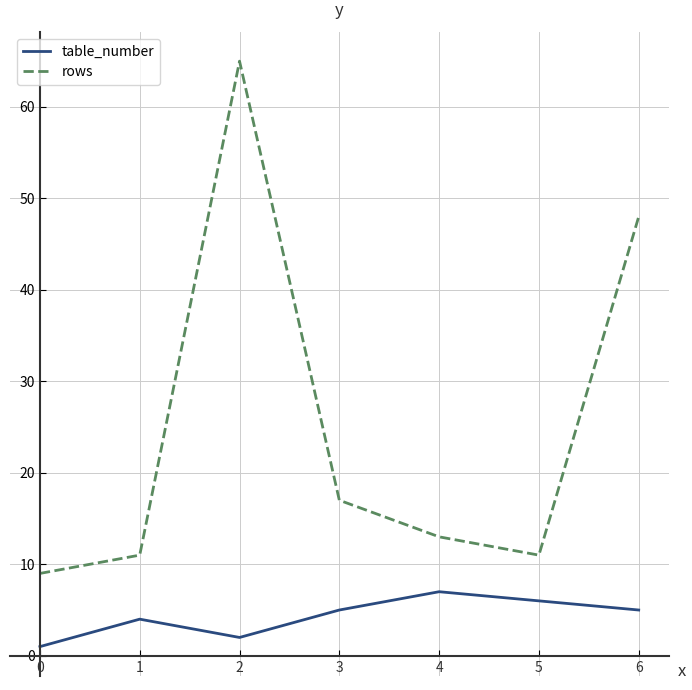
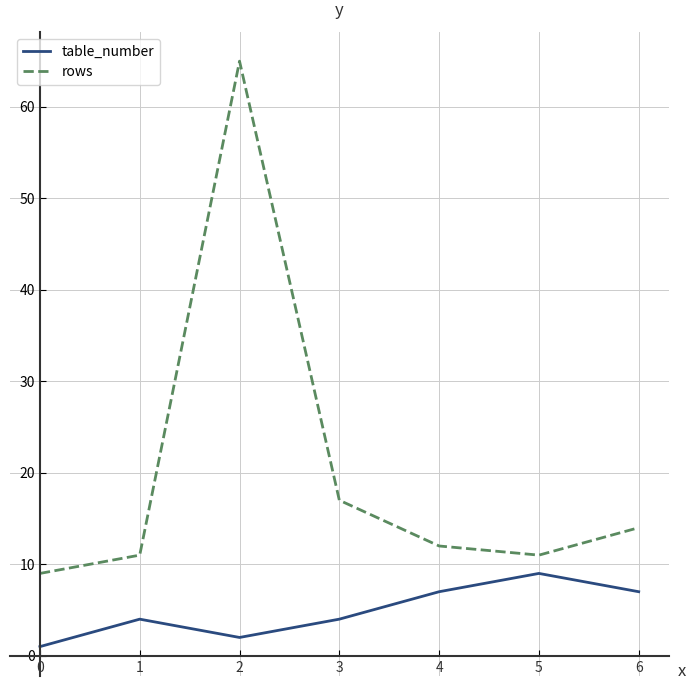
table_number, 3: 5 -> 4
rows, 4: 13 -> 12
table_number, 5: 6 -> 9
table_number, 6: 5 -> 7
rows, 6: 48 -> 14
